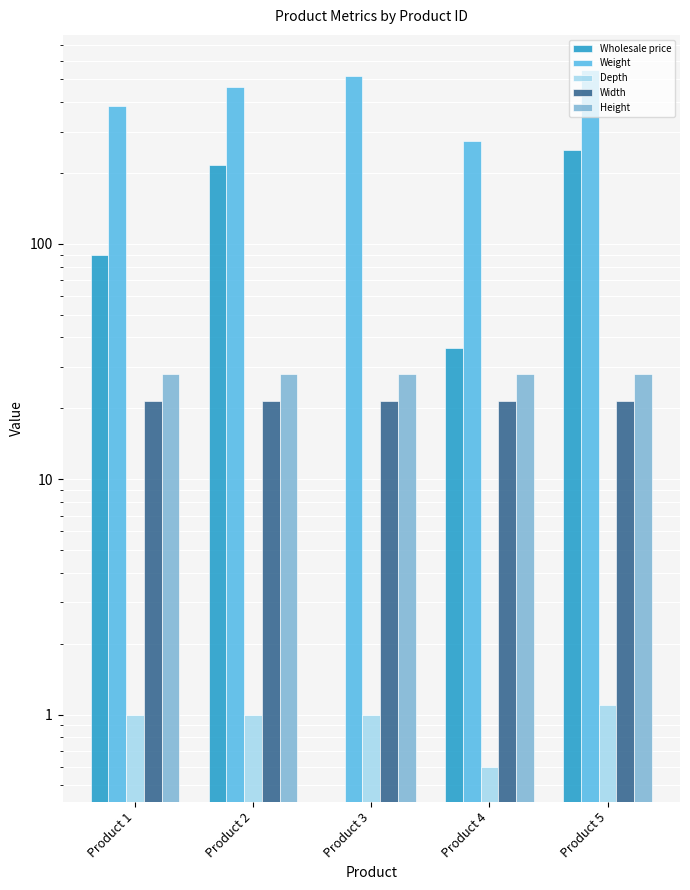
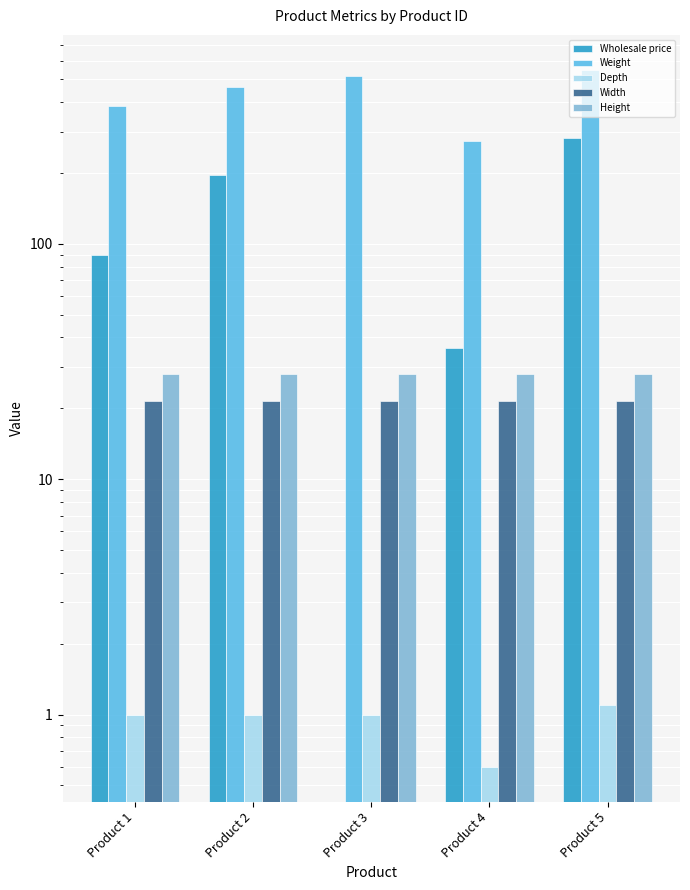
Wholesale price, Product 2: 220 -> 200
Wholesale price, Product 5: 250 -> 280
